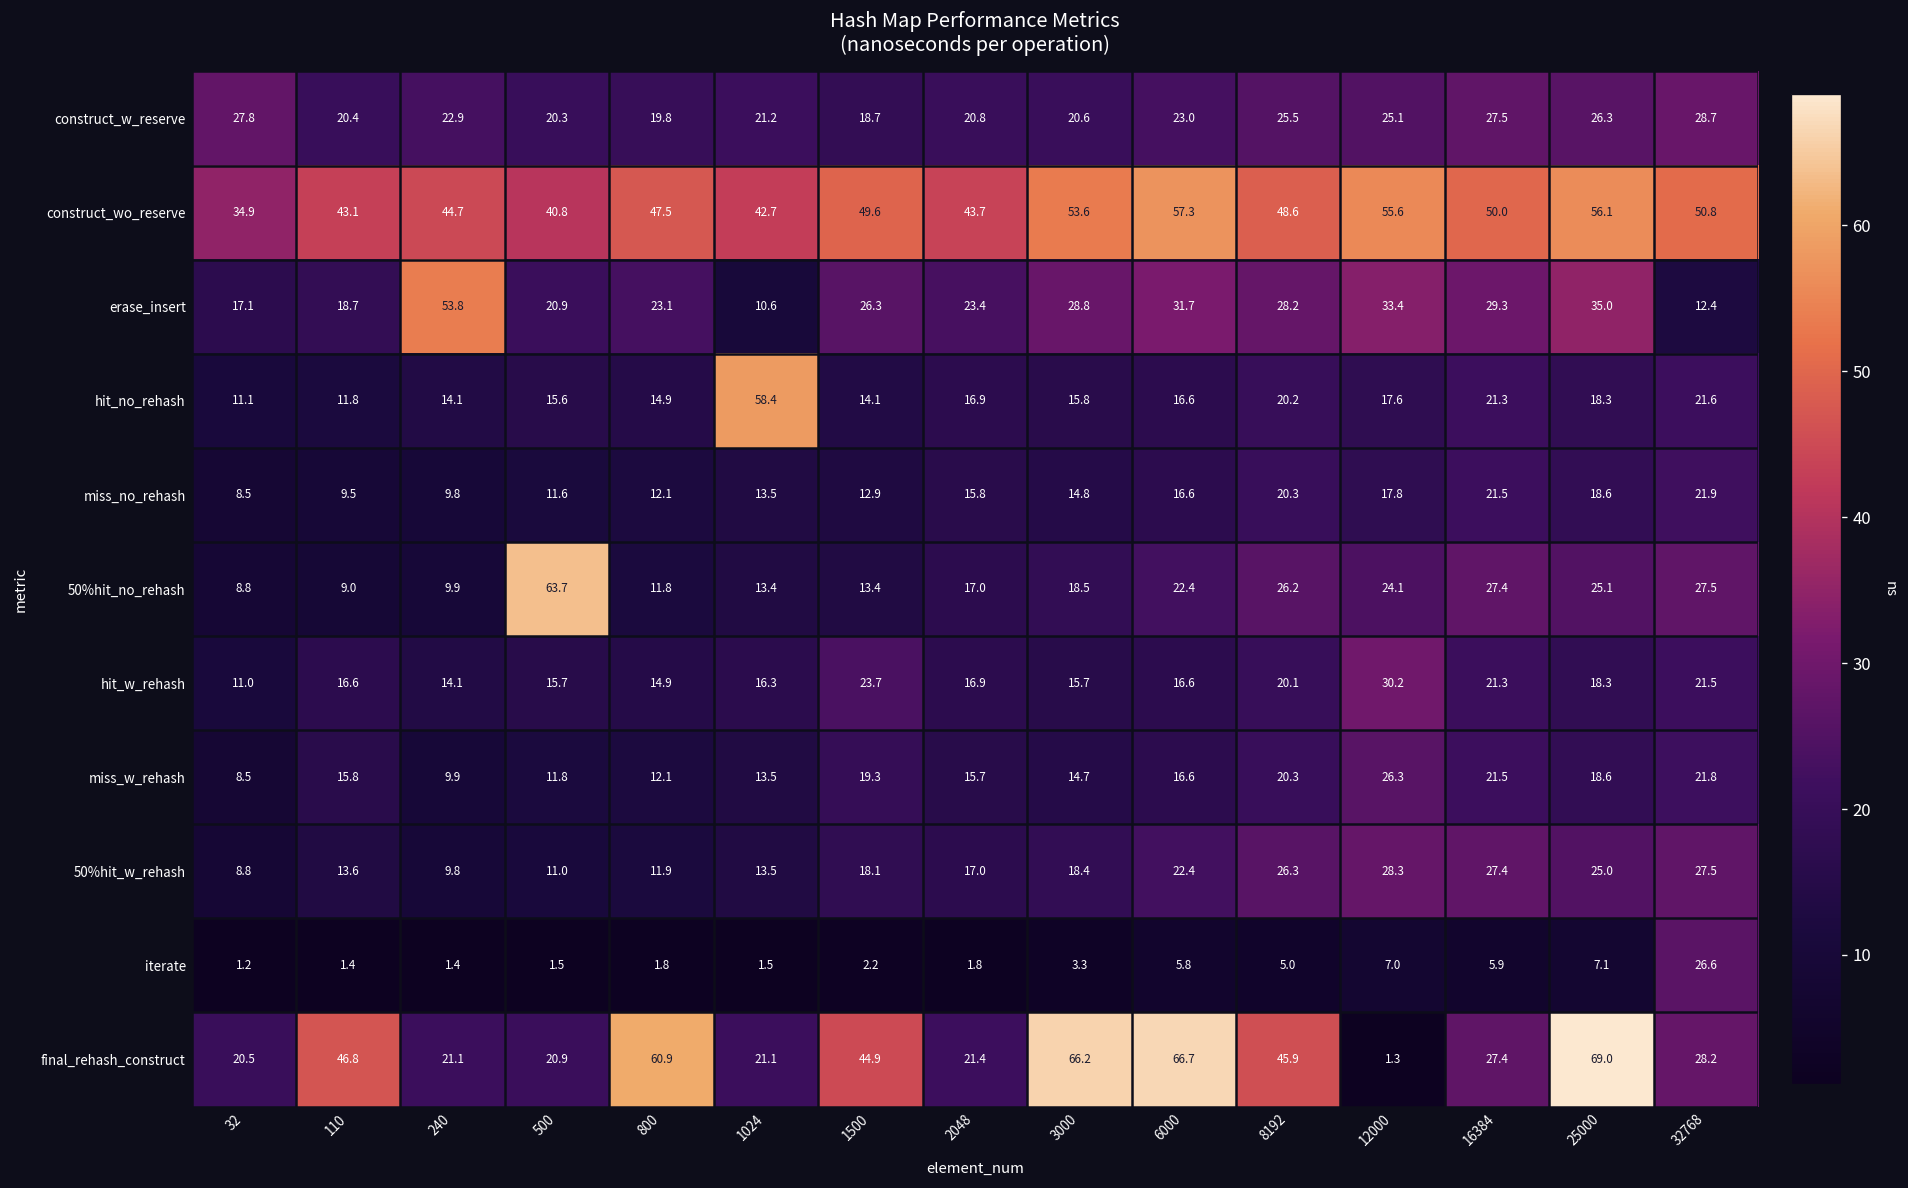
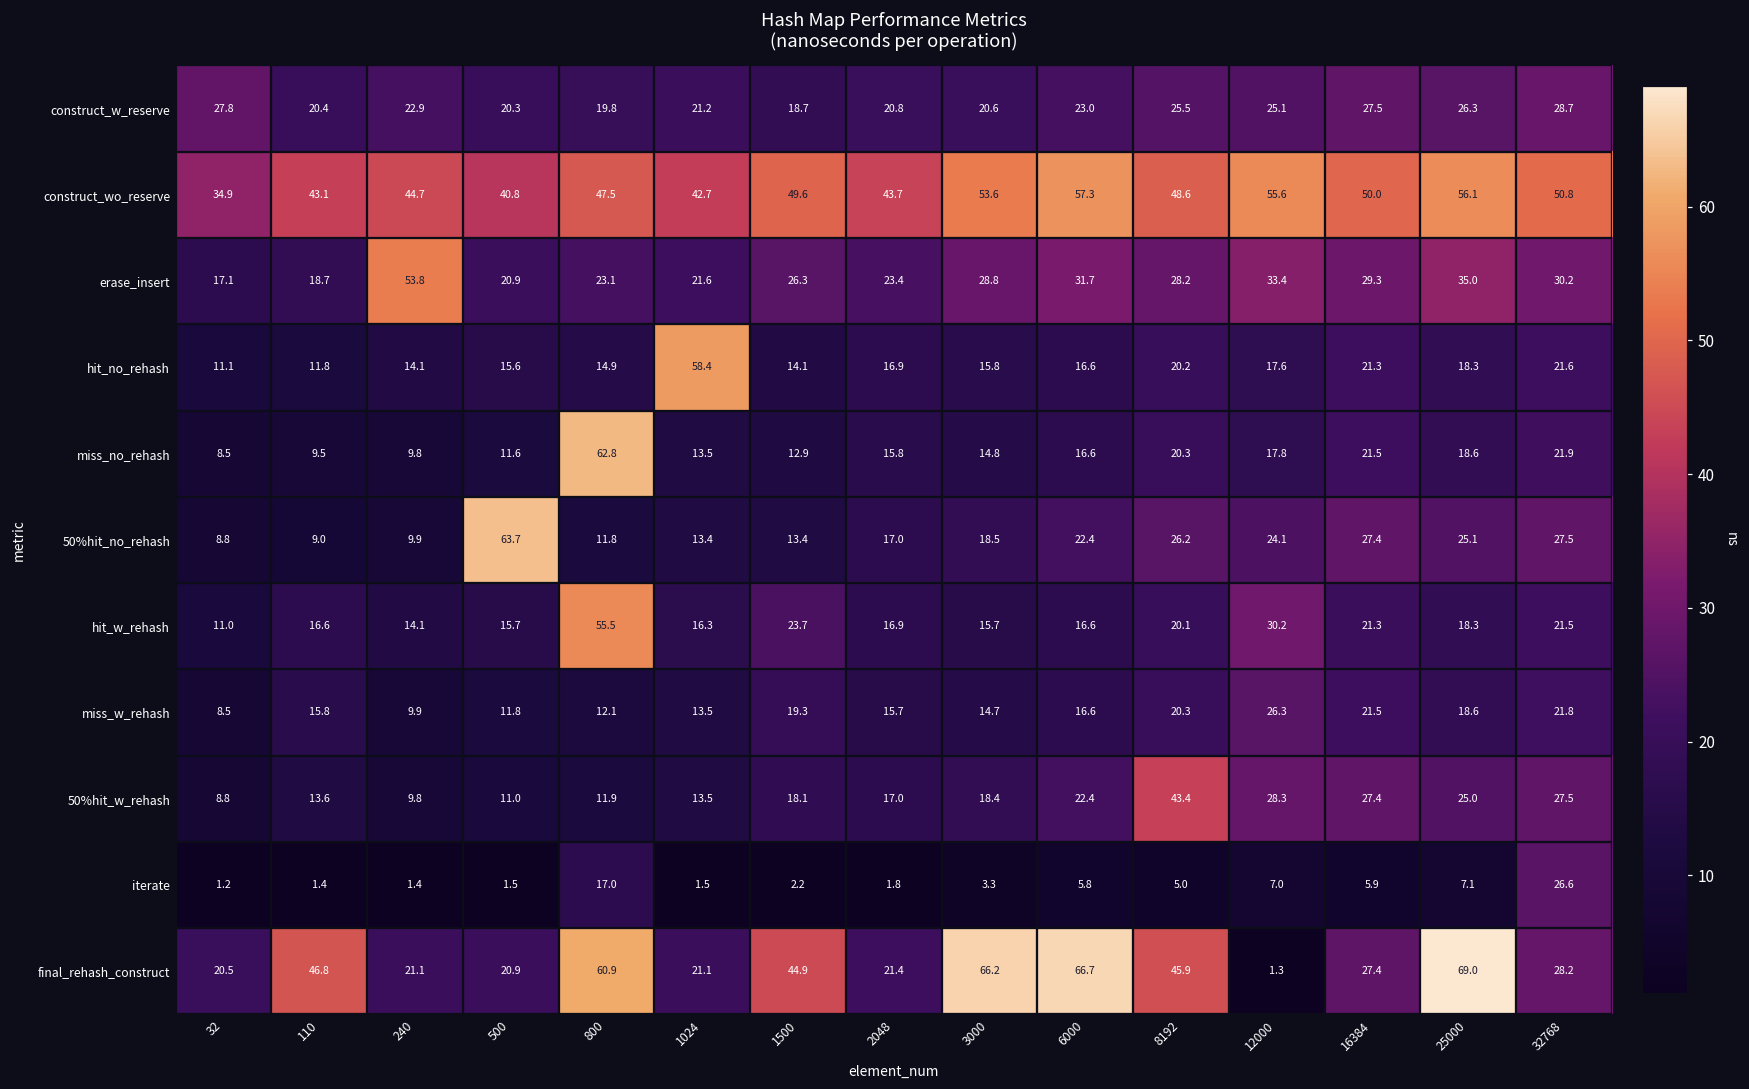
erase_insert, 1024: 10.6 -> 21.6
erase_insert, 32768: 12.4 -> 30.2
miss_no_rehash, 800: 12.1 -> 62.8
hit_w_rehash, 800: 14.9 -> 55.5
50%hit_w_rehash, 8192: 26.3 -> 43.4
iterate, 800: 1.8 -> 17.0
